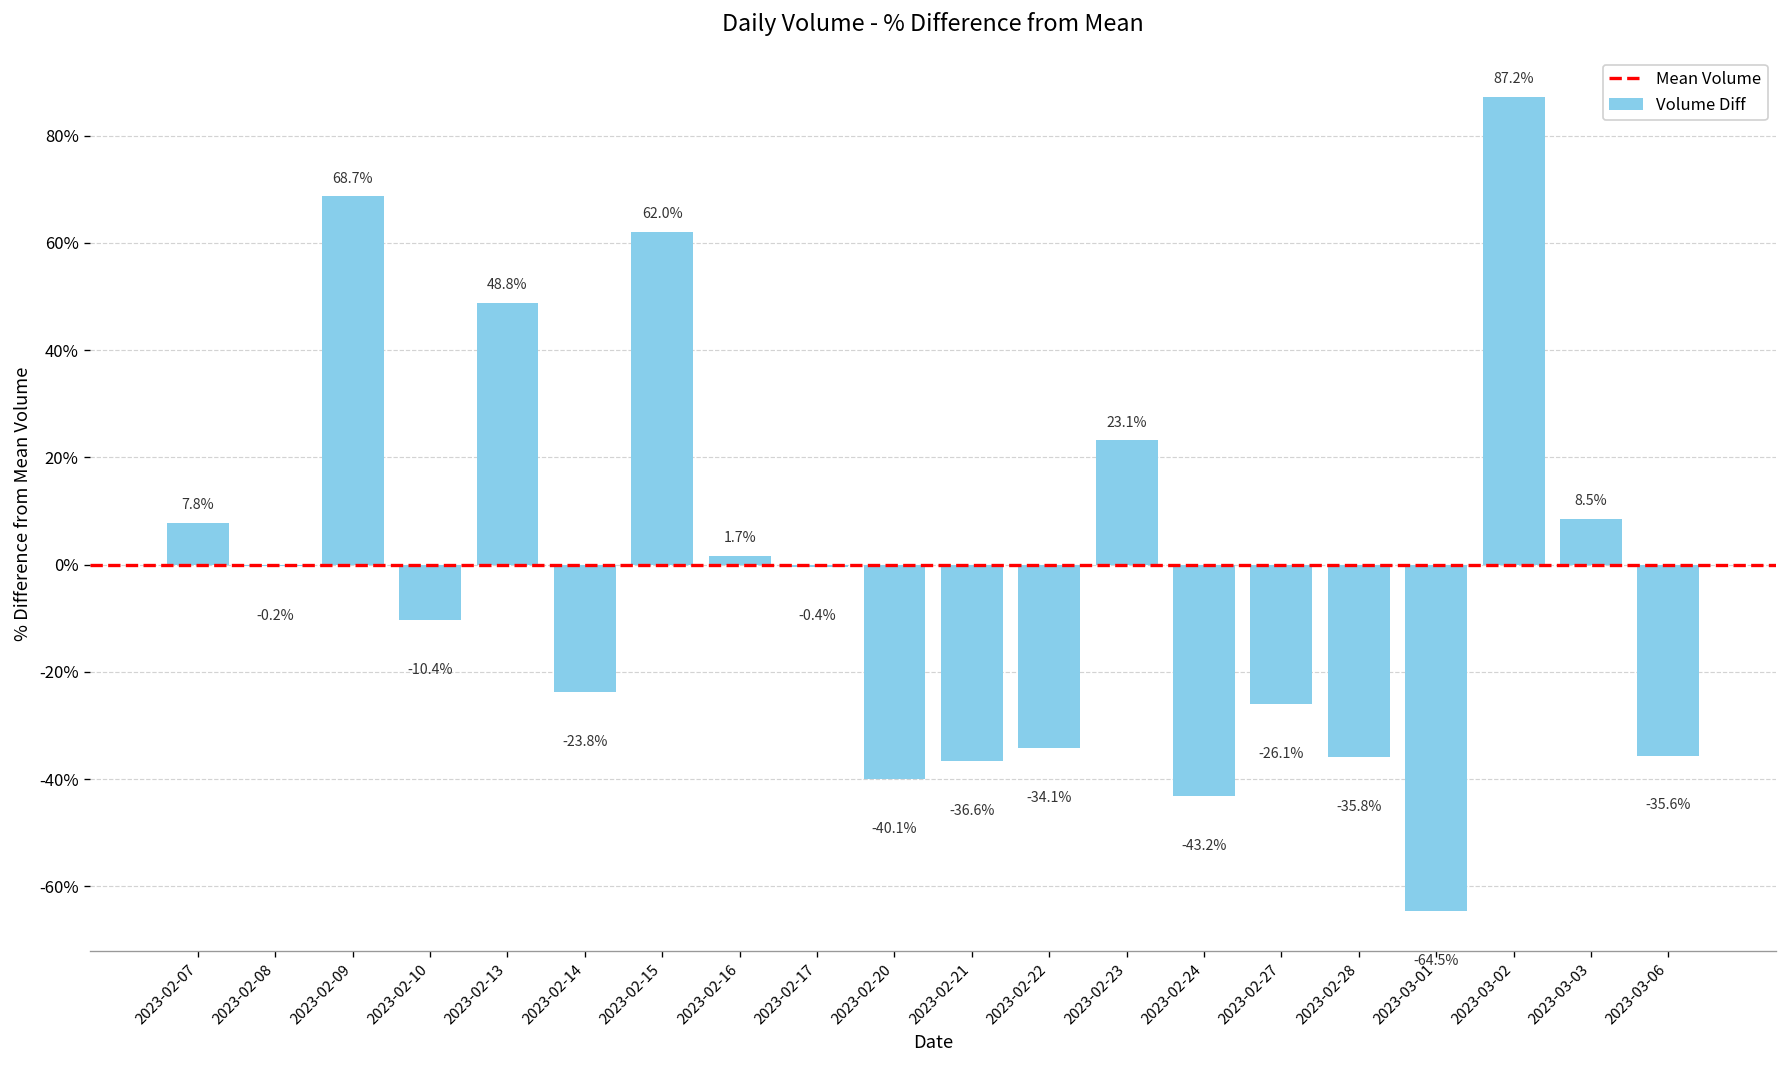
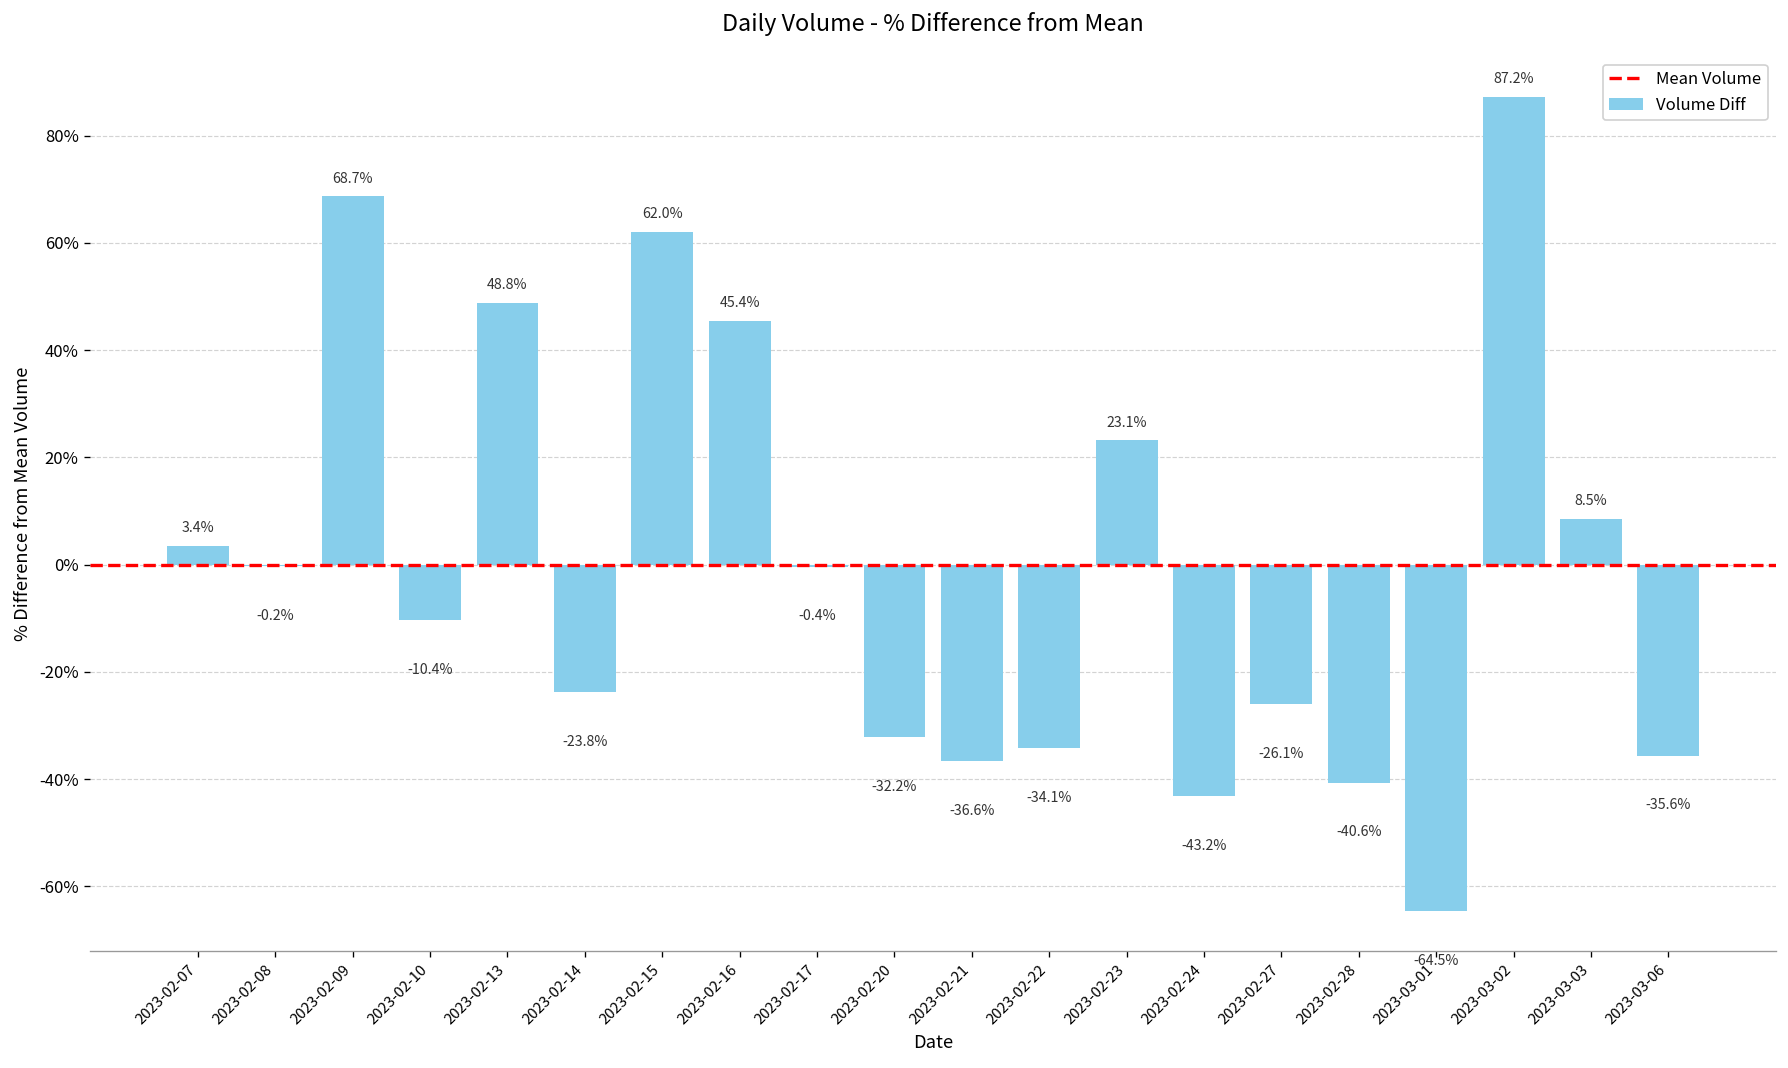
2023-02-07: 7.8% -> 3.4%
2023-02-16: 1.7% -> 45.4%
2023-02-20: -40.1% -> -32.2%
2023-02-28: -35.8% -> -40.6%
